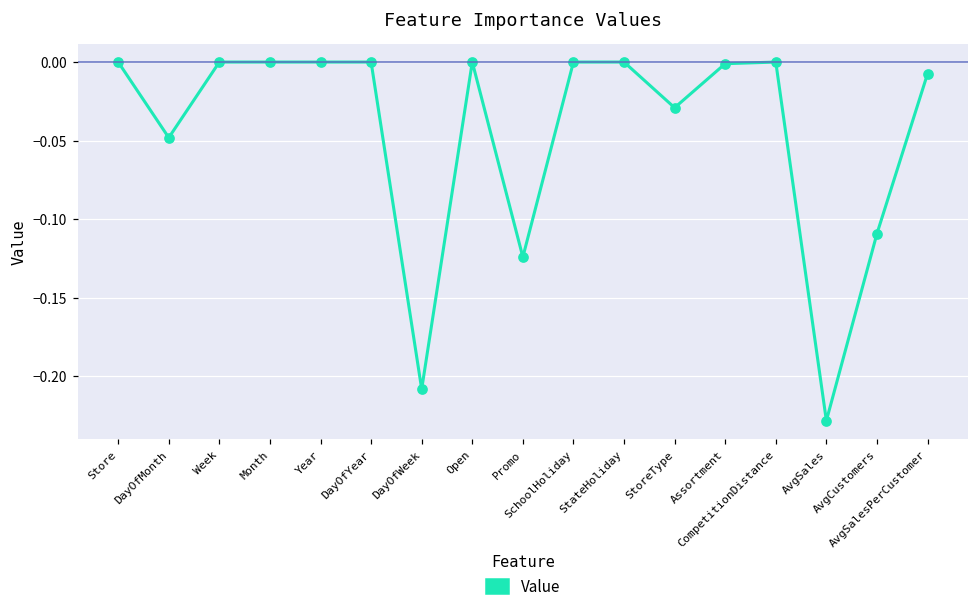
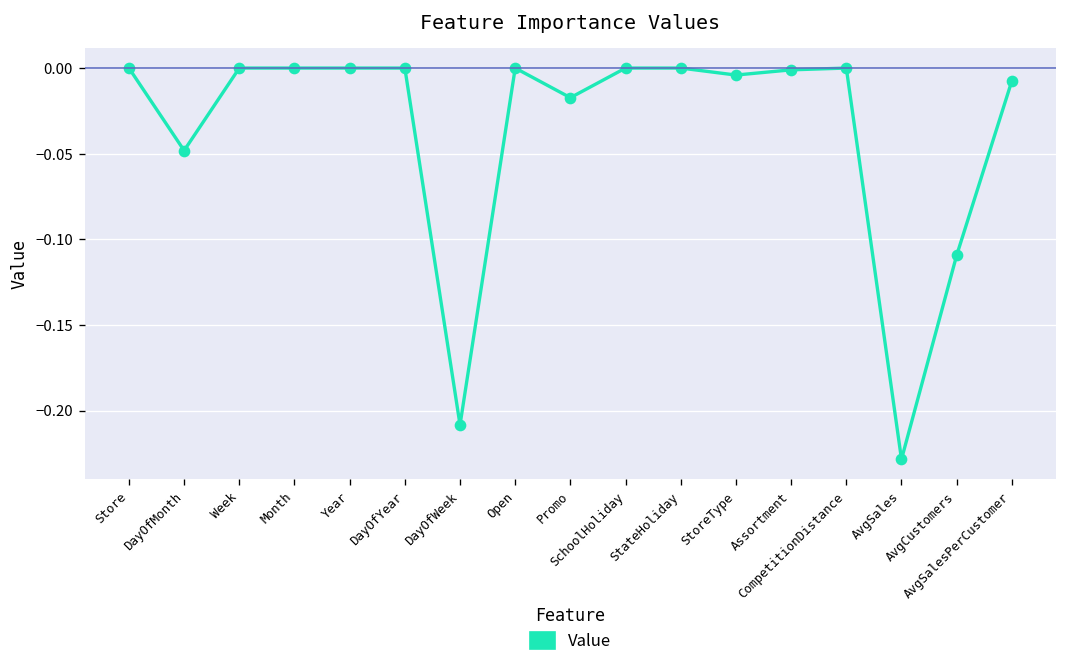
Promo: -0.124 -> -0.017
StoreType: -0.029 -> -0.004
